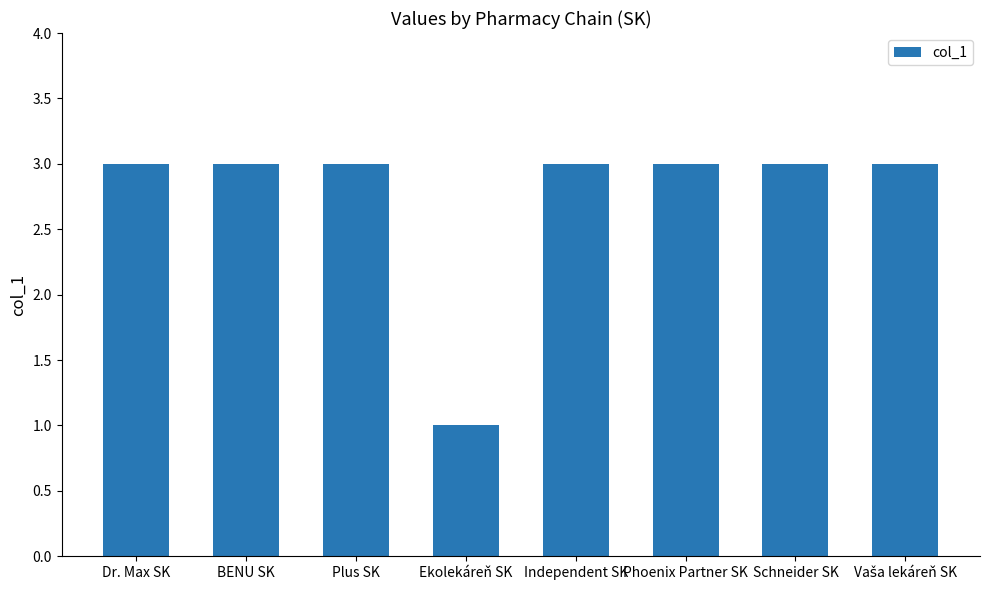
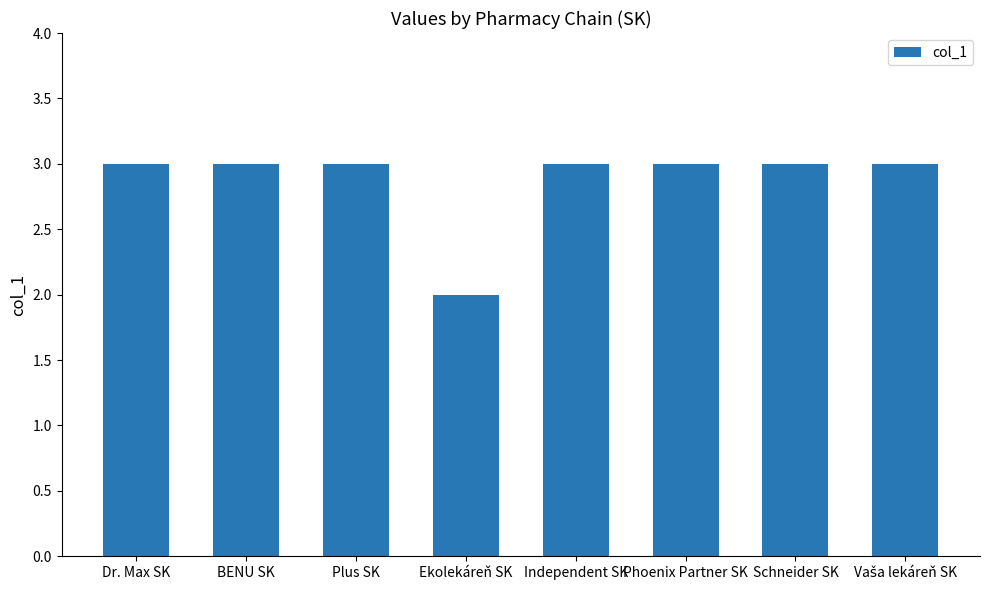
Ekolekáreň SK: 1 -> 2
